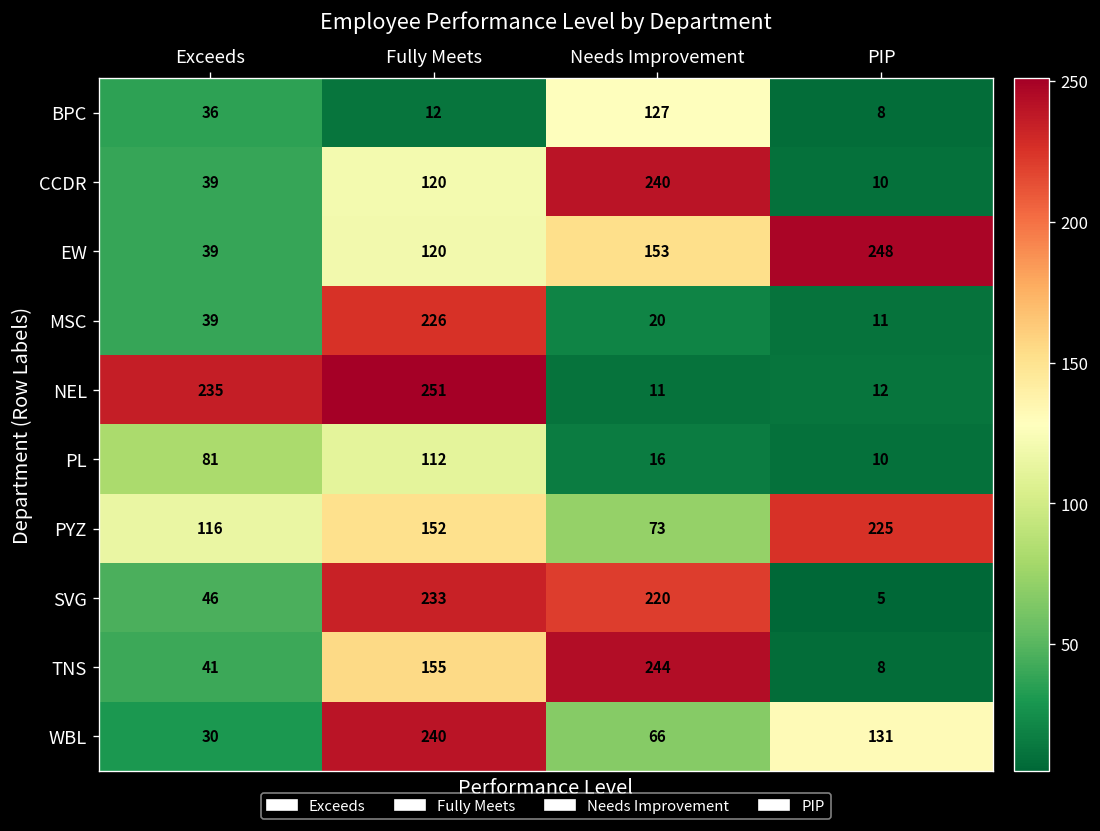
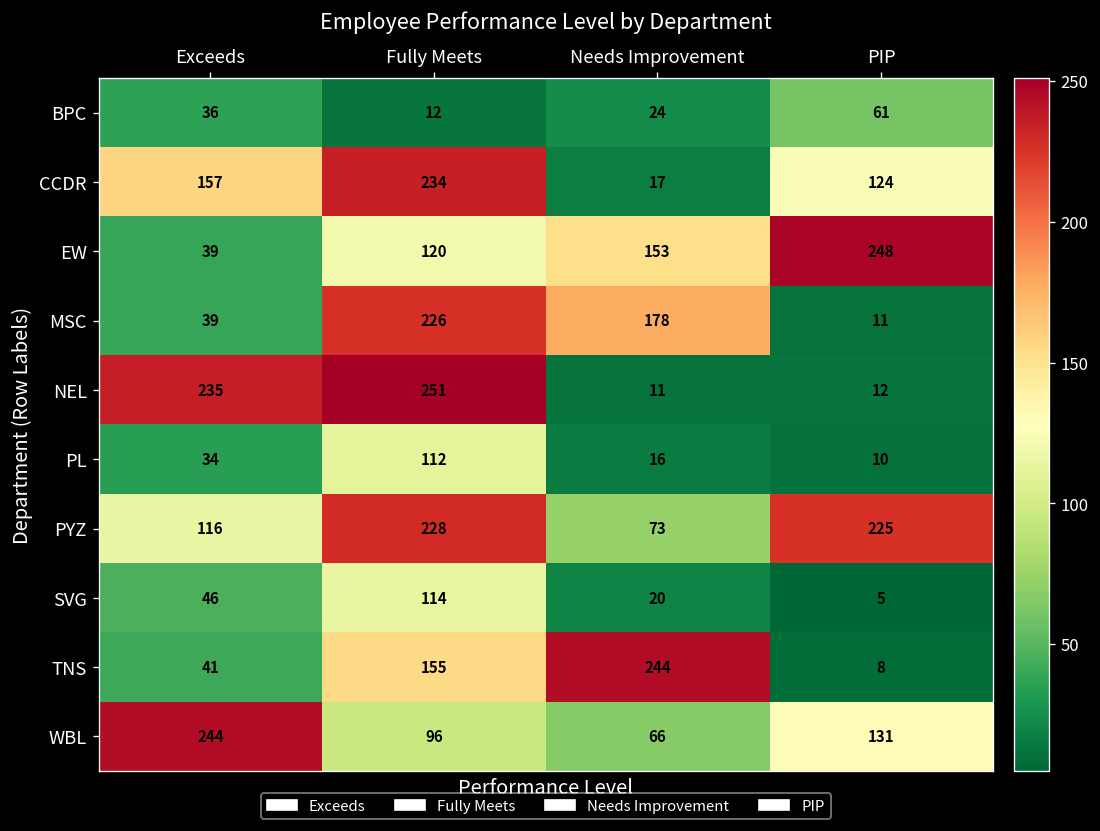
BPC, Needs Improvement: 127 -> 24
BPC, PIP: 8 -> 61
CCDR, Exceeds: 39 -> 157
CCDR, Fully Meets: 120 -> 234
CCDR, Needs Improvement: 240 -> 17
CCDR, PIP: 10 -> 124
MSC, Needs Improvement: 20 -> 178
PL, Exceeds: 81 -> 34
PYZ, Fully Meets: 152 -> 228
SVG, Fully Meets: 233 -> 114
SVG, Needs Improvement: 220 -> 20
WBL, Exceeds: 30 -> 244
WBL, Fully Meets: 240 -> 96
